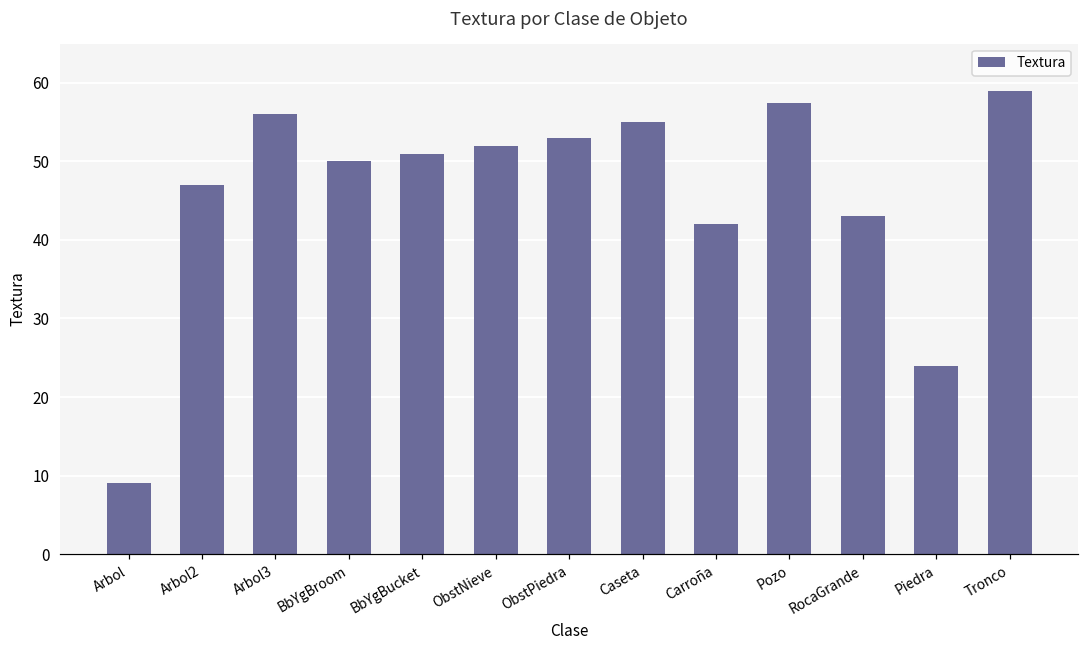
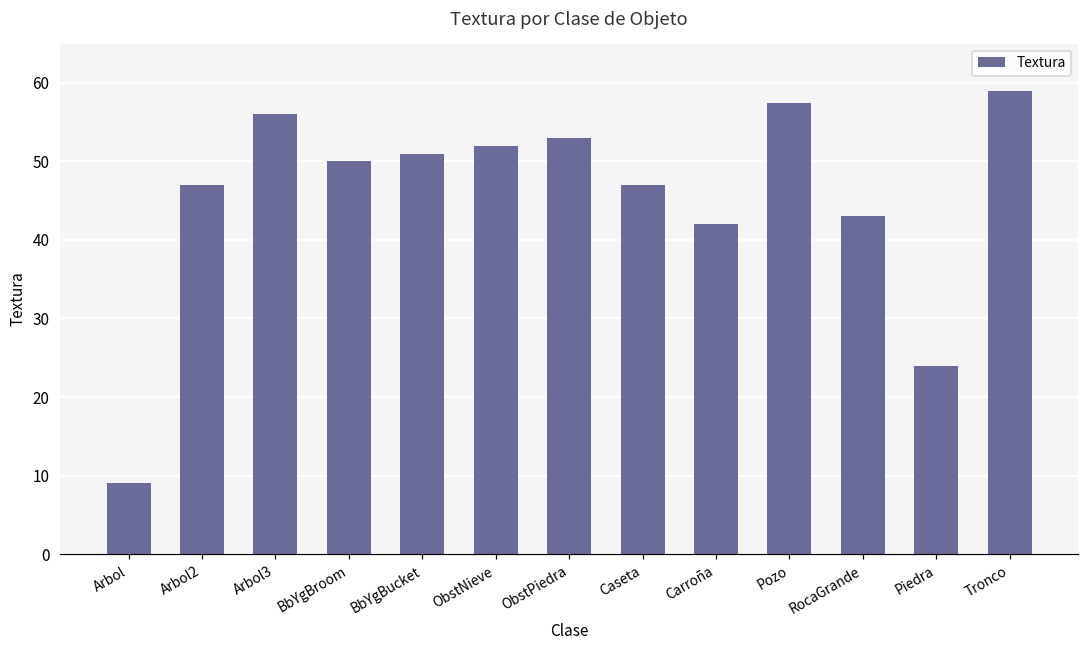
Caseta: 55 -> 47
